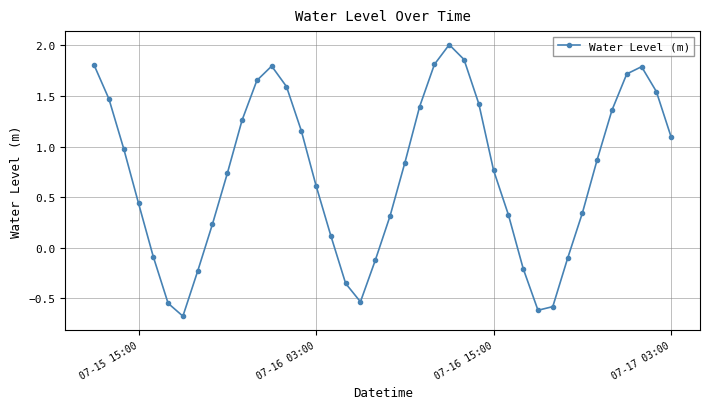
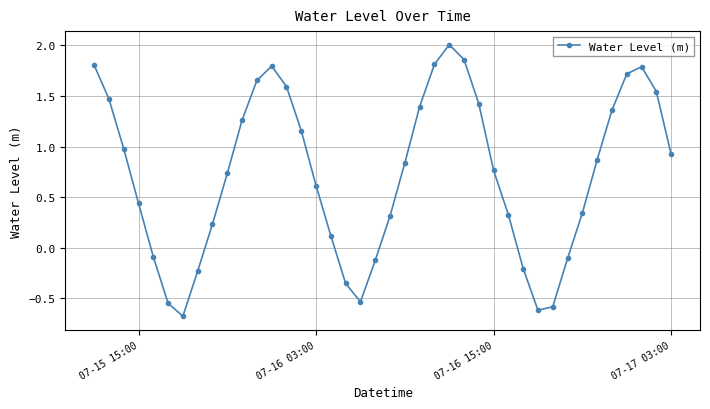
07-17 03:00: 1.09 -> 0.92
